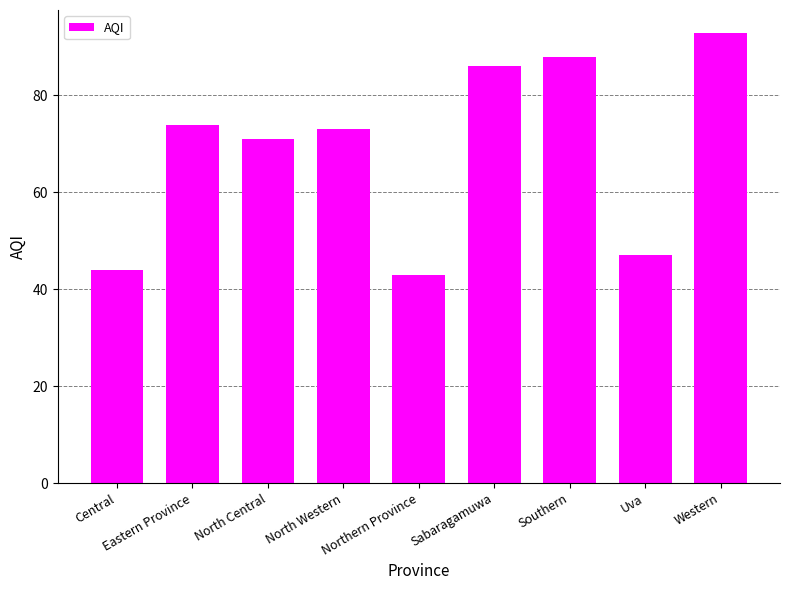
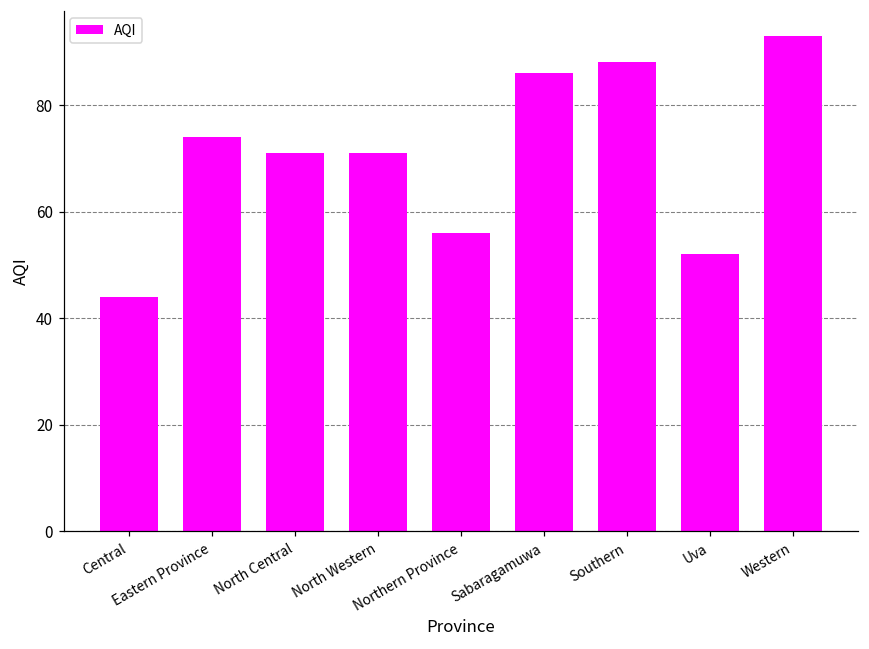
North Western: 73 -> 71
Northern Province: 43 -> 56
Uva: 47 -> 52
